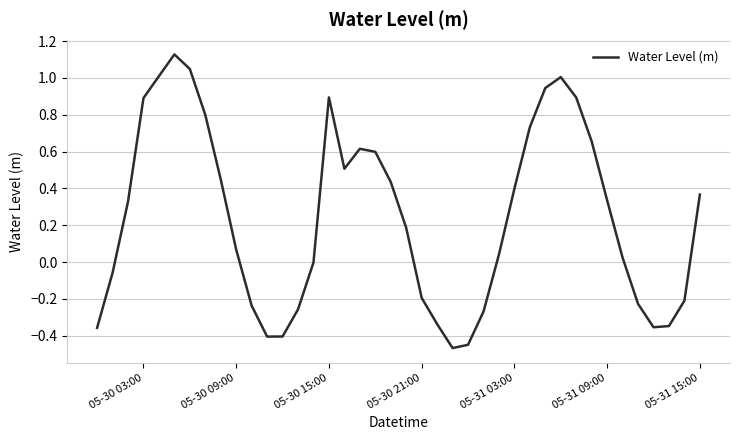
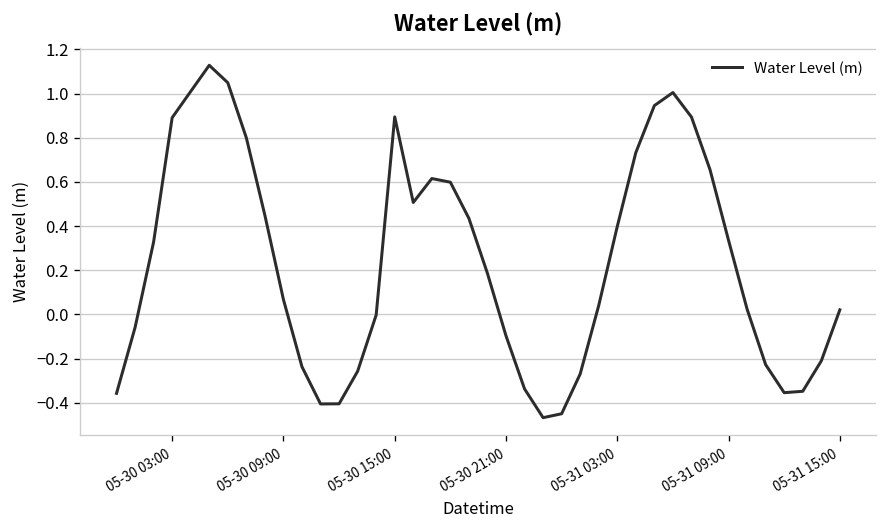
05-30 21:00: -0.19 -> -0.10
05-31 15:00: 0.37 -> 0.02
